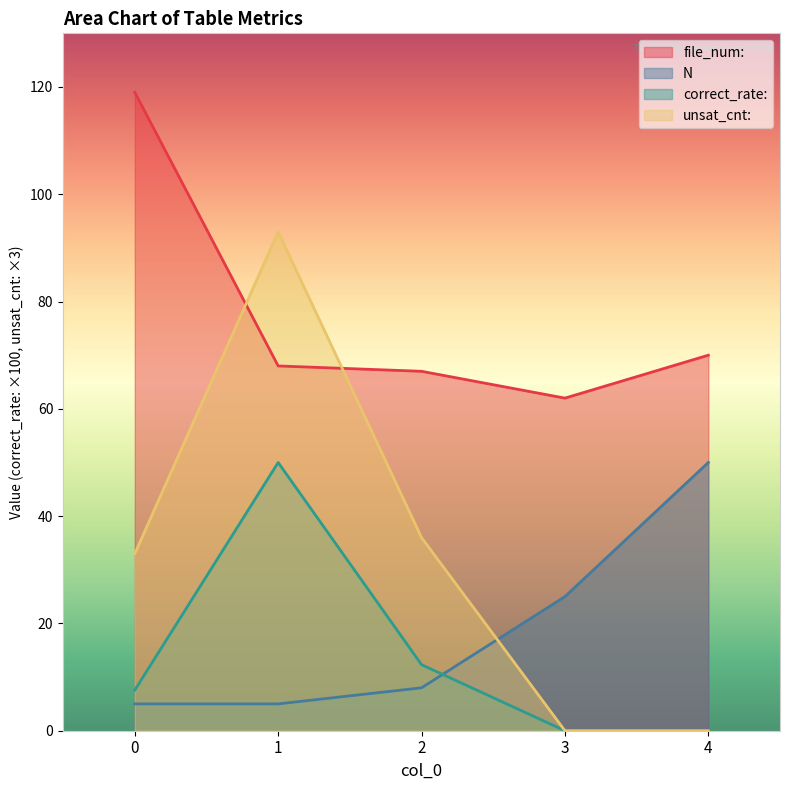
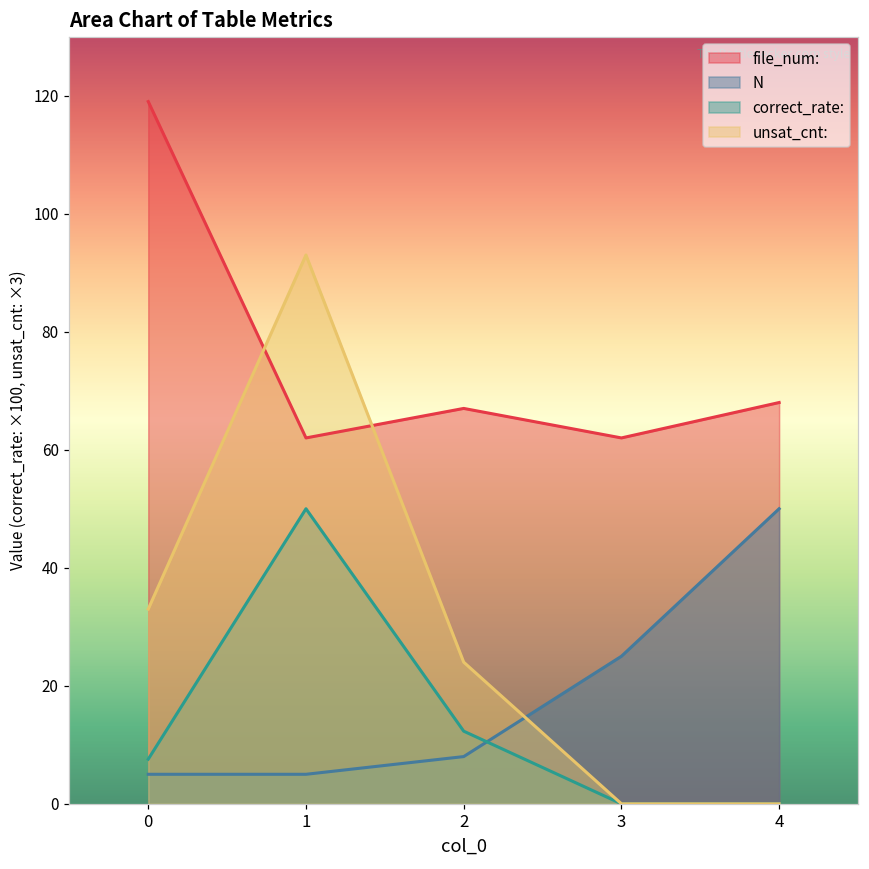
file_num:, 1: 68 -> 62
unsat_cnt:, 2: 36 -> 24
file_num:, 4: 70 -> 68
